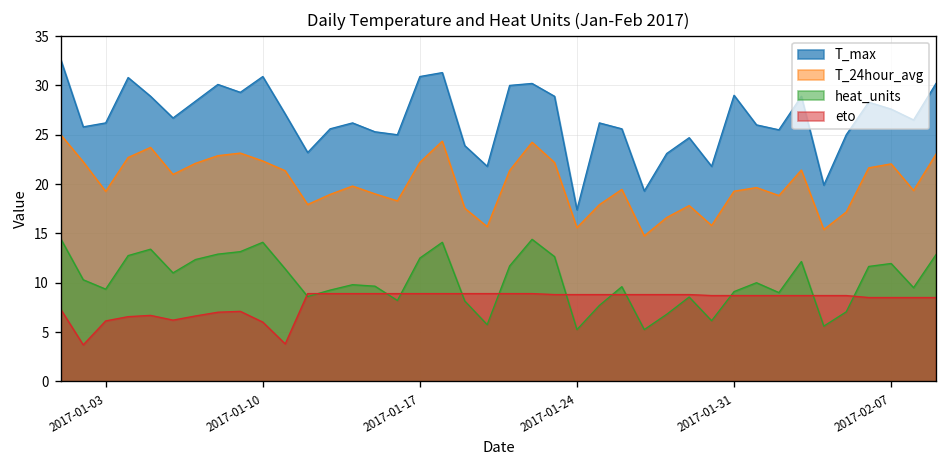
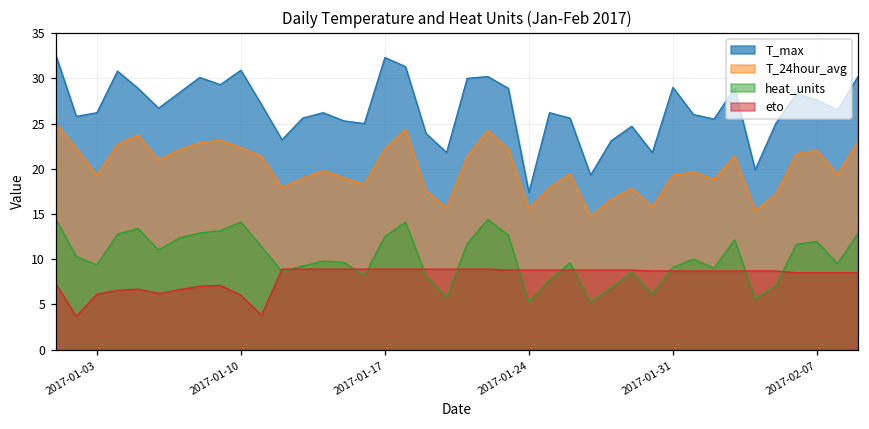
T_max, 2017-01-17: 31 -> 32
